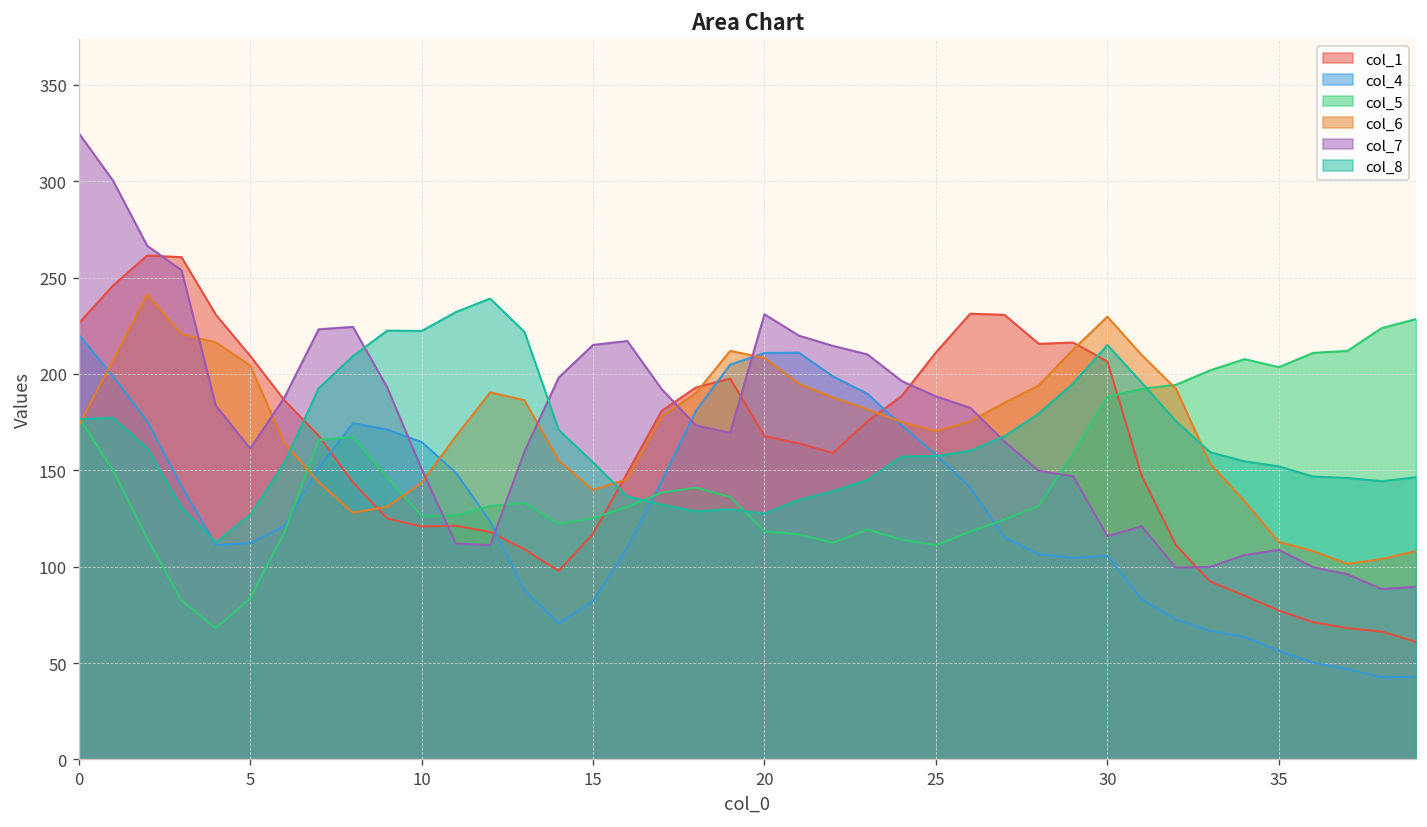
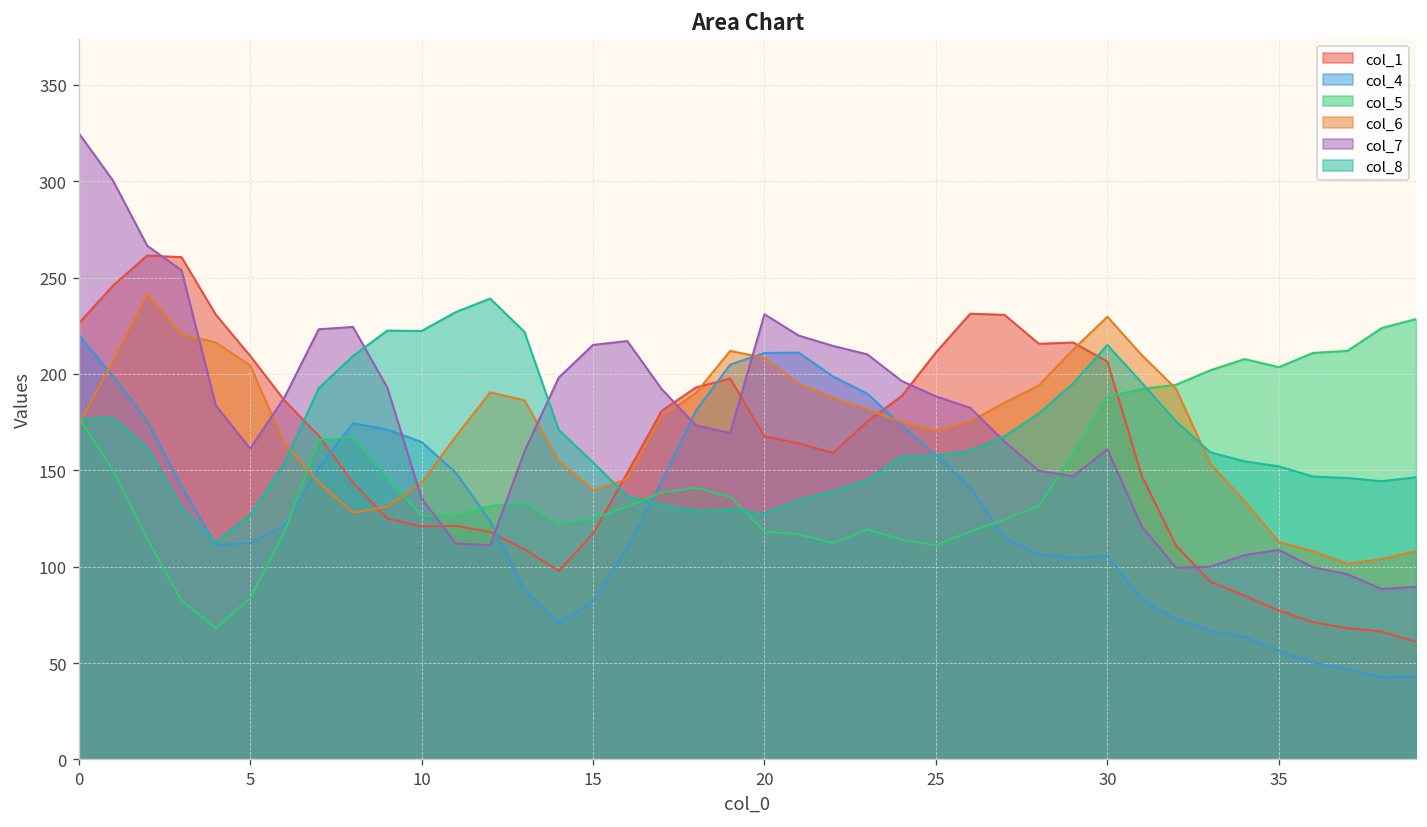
col_7, 10: 151 -> 136
col_7, 30: 116 -> 161
